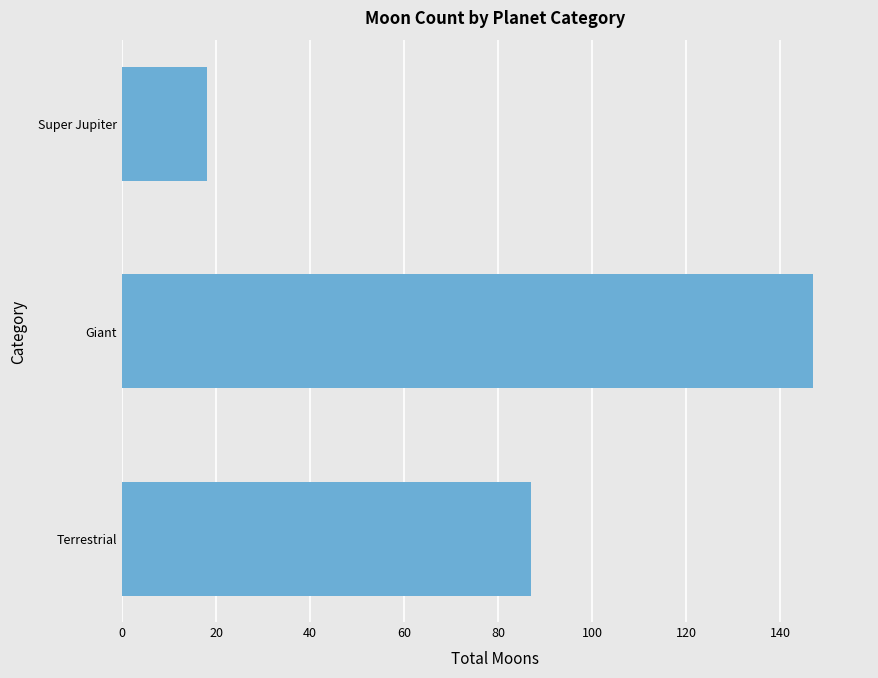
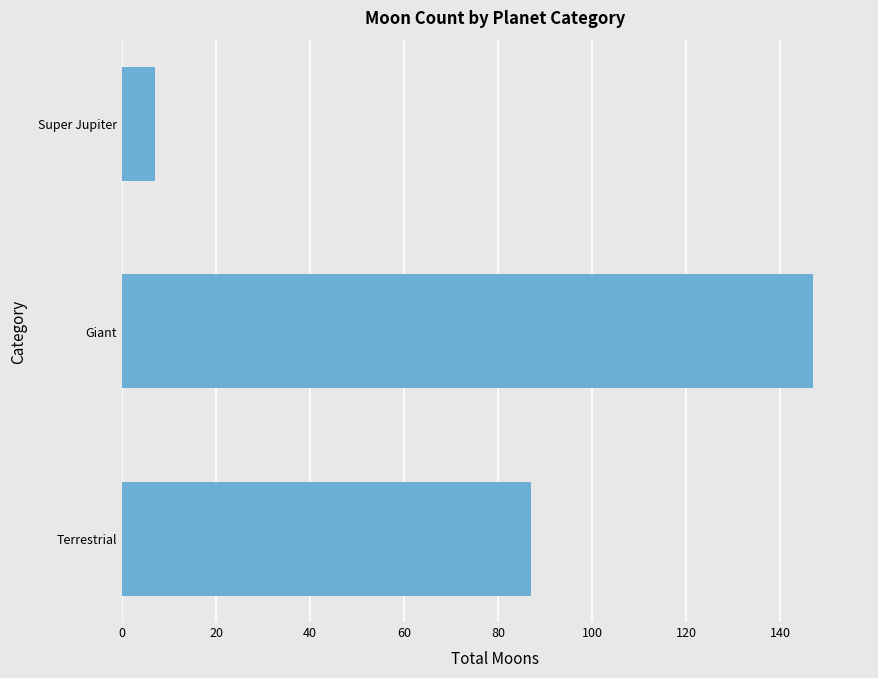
Super Jupiter: 18 -> 7
